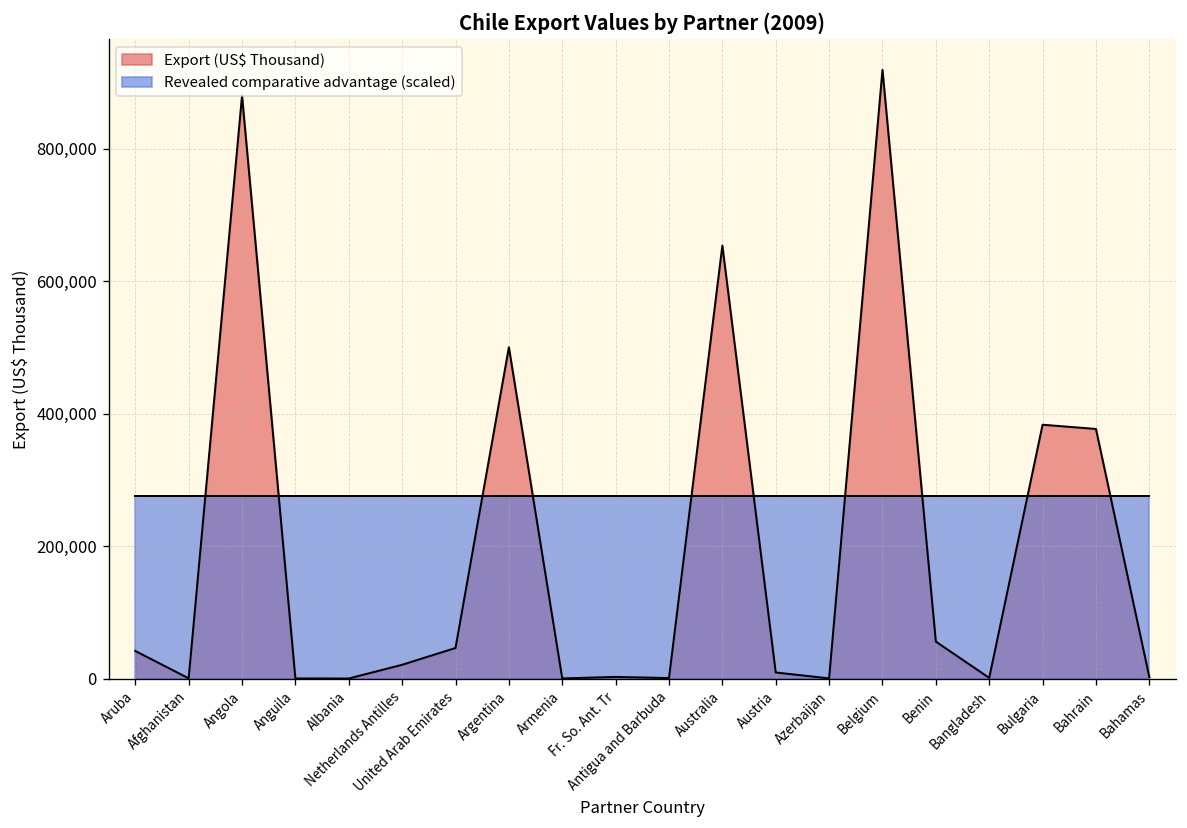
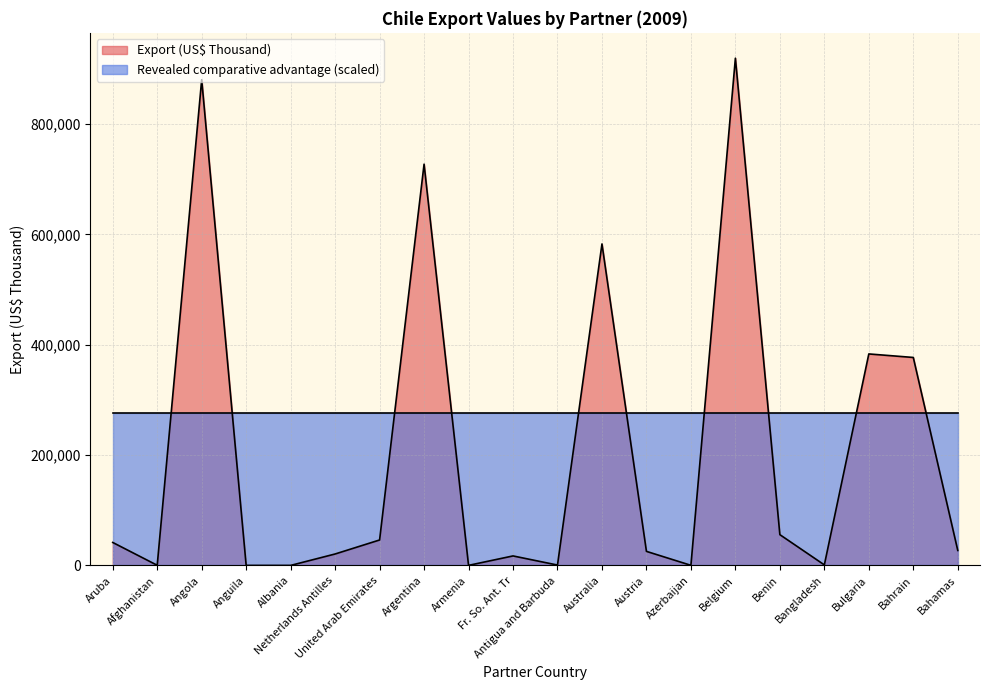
Export (US$ Thousand), Argentina: 500,000 -> 730,000
Export (US$ Thousand), Fr. So. Ant. Tr: 0 -> 20,000
Export (US$ Thousand), Australia: 650,000 -> 580,000
Export (US$ Thousand), Austria: 10,000 -> 30,000
Export (US$ Thousand), Bahamas: 0 -> 30,000
